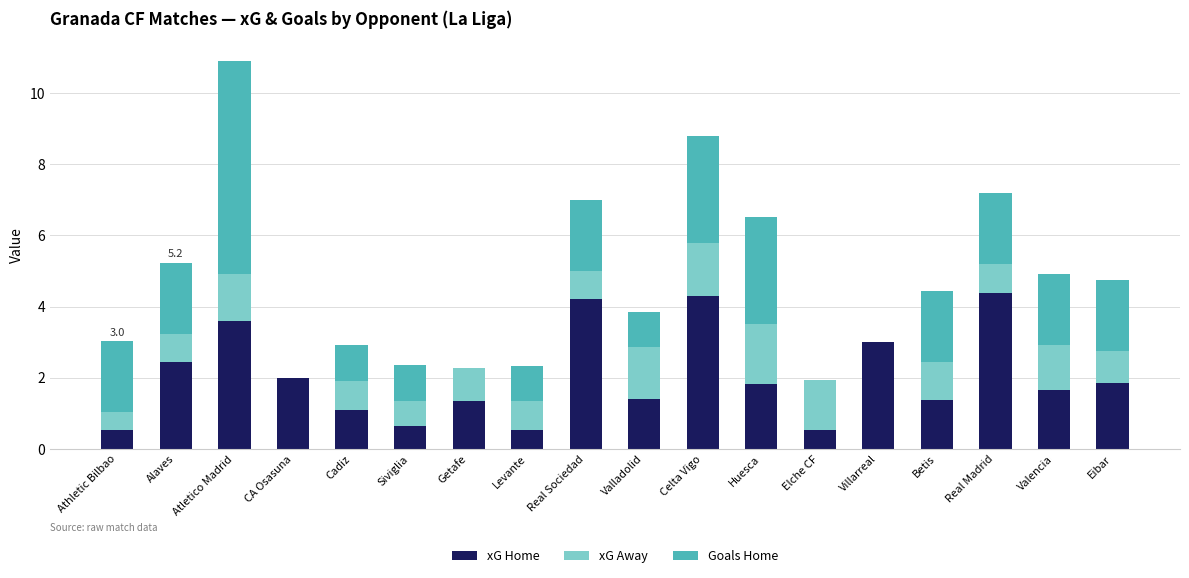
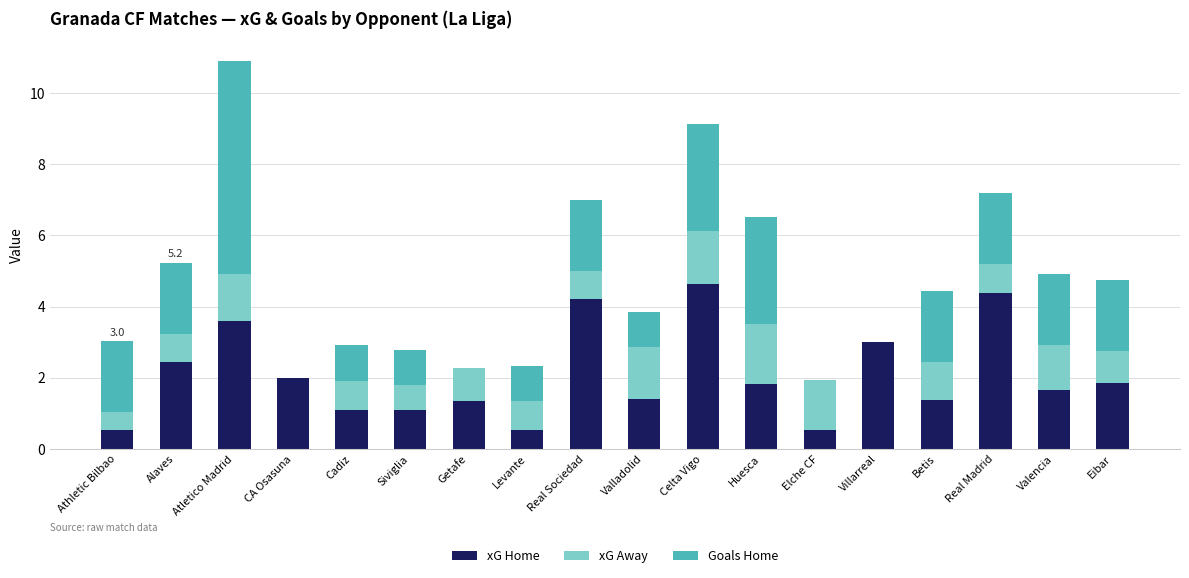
xG Home, Siviglia: 0.7 -> 1.1
xG Home, Celta Vigo: 4.3 -> 4.6
